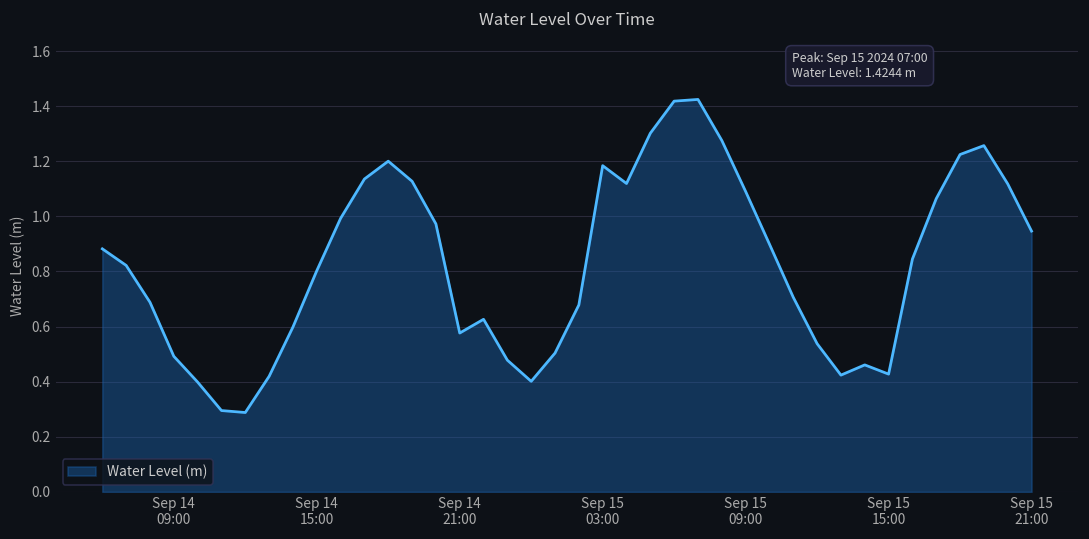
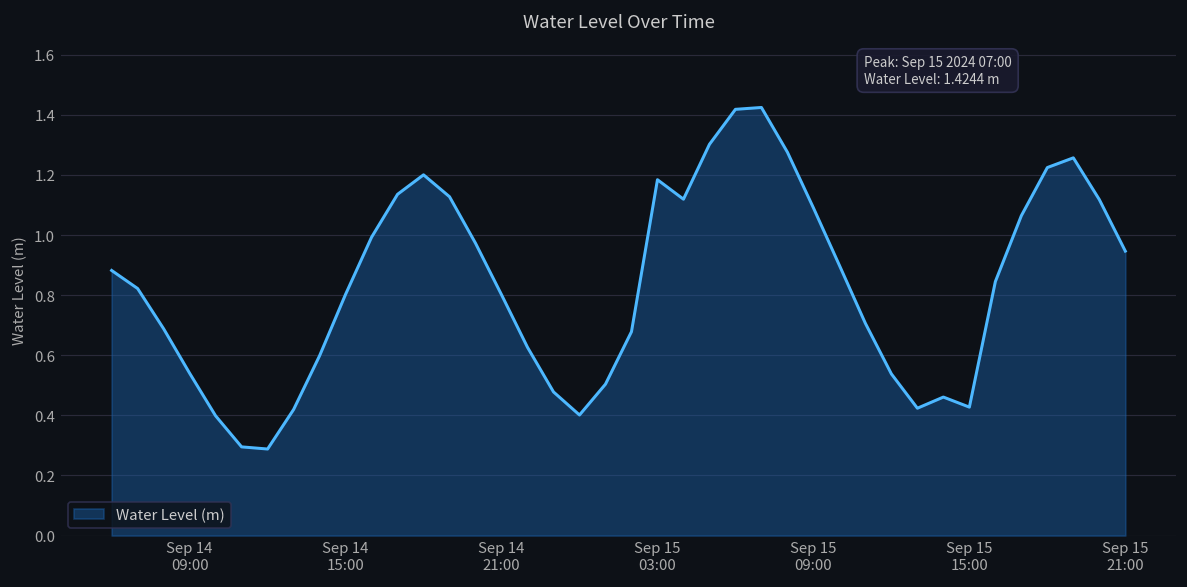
Sep 14 09:00: 0.49 -> 0.54
Sep 14 21:00: 0.58 -> 0.80
